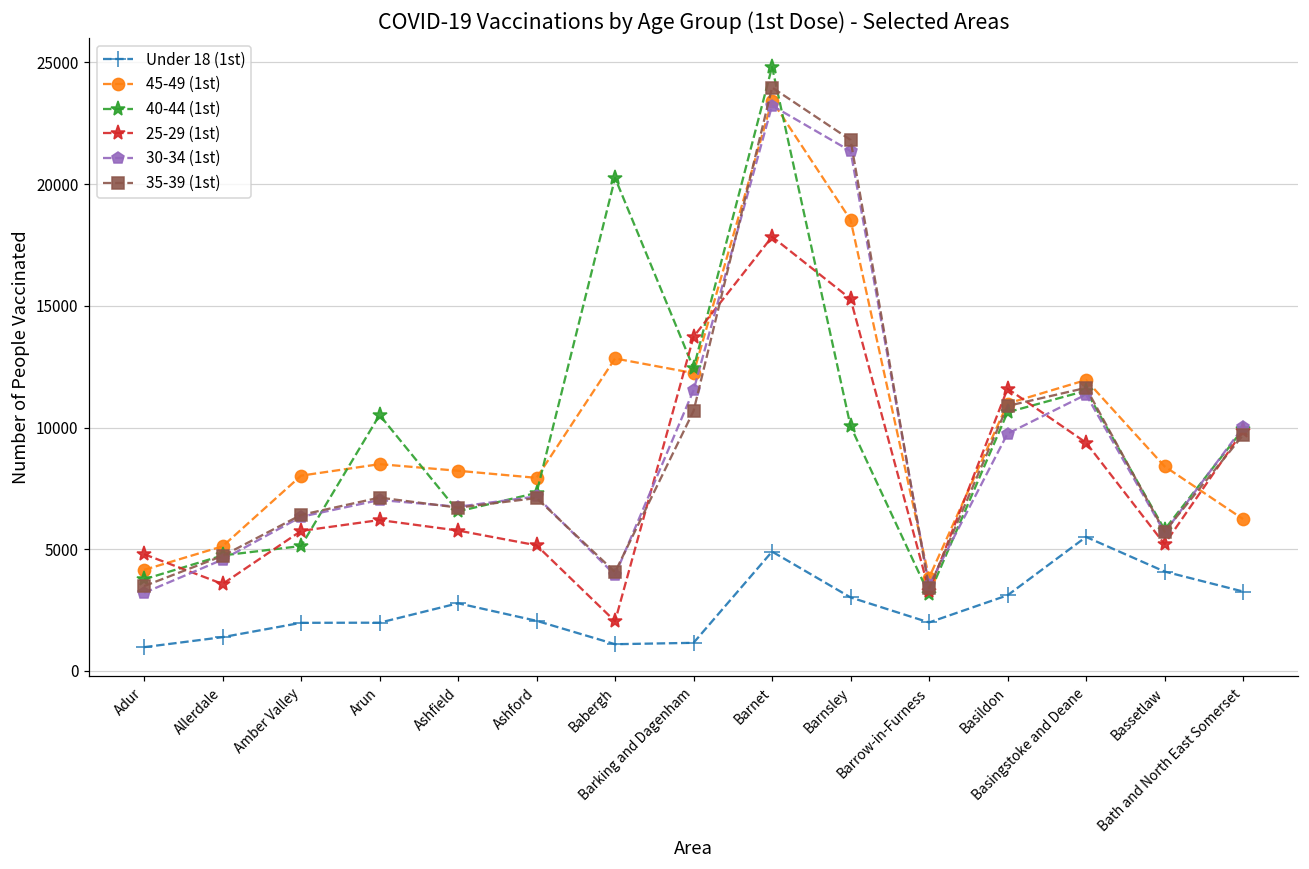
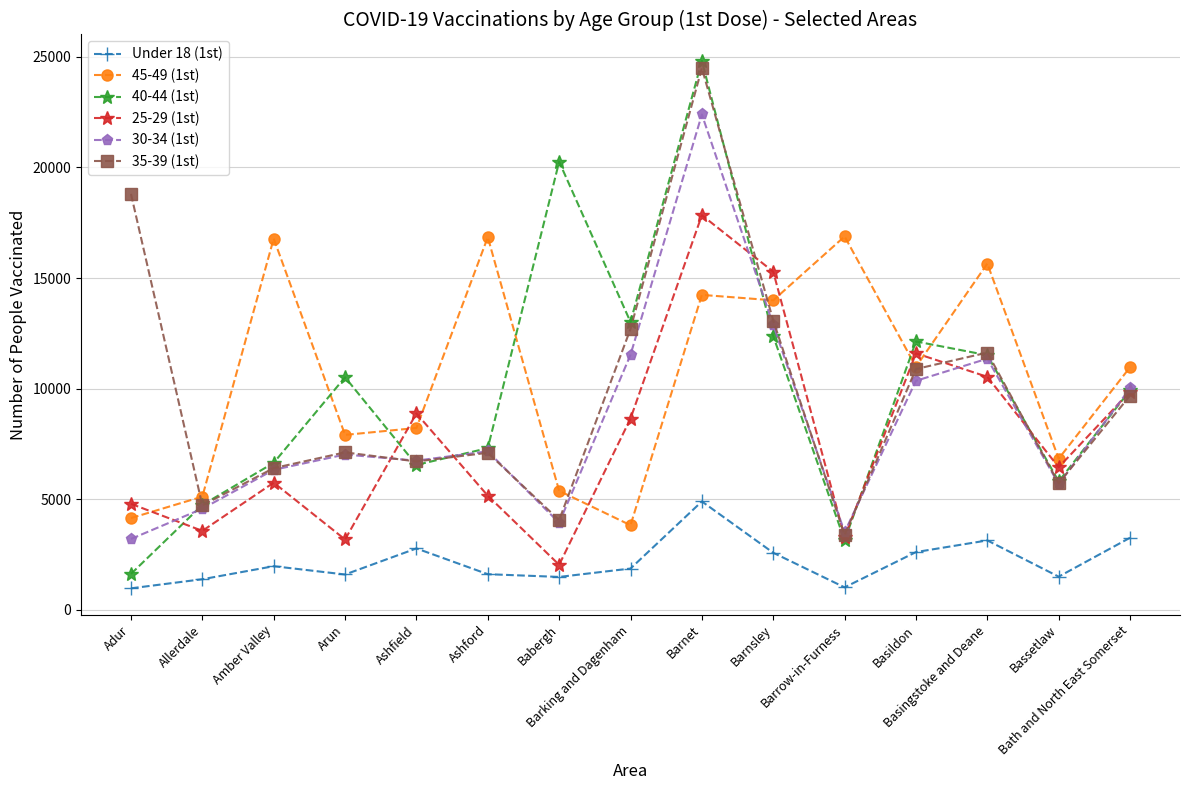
40-44 (1st), Adur: 3800 -> 1600
35-39 (1st), Adur: 3500 -> 18800
45-49 (1st), Amber Valley: 8000 -> 16800
40-44 (1st), Amber Valley: 5100 -> 6600
Under 18 (1st), Arun: 2000 -> 1600
45-49 (1st), Arun: 8500 -> 7900
25-29 (1st), Arun: 6200 -> 3200
25-29 (1st), Ashfield: 5800 -> 8900
Under 18 (1st), Ashford: 2100 -> 1600
45-49 (1st), Ashford: 7900 -> 16800
Under 18 (1st), Babergh: 1100 -> 1500
45-49 (1st), Babergh: 12800 -> 5400
Under 18 (1st), Barking and Dagenham: 1200 -> 1900
45-49 (1st), Barking and Dagenham: 12200 -> 3800
40-44 (1st), Barking and Dagenham: 12400 -> 13000
25-29 (1st), Barking and Dagenham: 13700 -> 8600
35-39 (1st), Barking and Dagenham: 10700 -> 12700
45-49 (1st), Barnet: 23400 -> 14200
30-34 (1st), Barnet: 23200 -> 22400
35-39 (1st), Barnet: 24000 -> 24500
Under 18 (1st), Barnsley: 3000 -> 2600
45-49 (1st), Barnsley: 18500 -> 14000
40-44 (1st), Barnsley: 10100 -> 12400
30-34 (1st), Barnsley: 21400 -> 12900
35-39 (1st), Barnsley: 21800 -> 13100
Under 18 (1st), Barrow-in-Furness: 2000 -> 1000
45-49 (1st), Barrow-in-Furness: 3800 -> 16900
Under 18 (1st), Basildon: 3100 -> 2600
40-44 (1st), Basildon: 10600 -> 12100
30-34 (1st), Basildon: 9700 -> 10400
Under 18 (1st), Basingstoke and Deane: 5500 -> 3100
45-49 (1st), Basingstoke and Deane: 12000 -> 15700
25-29 (1st), Basingstoke and Deane: 9400 -> 10500
Under 18 (1st), Bassetlaw: 4100 -> 1500
45-49 (1st), Bassetlaw: 8400 -> 6800
25-29 (1st), Bassetlaw: 5200 -> 6400
45-49 (1st), Bath and North East Somerset: 6200 -> 11000
